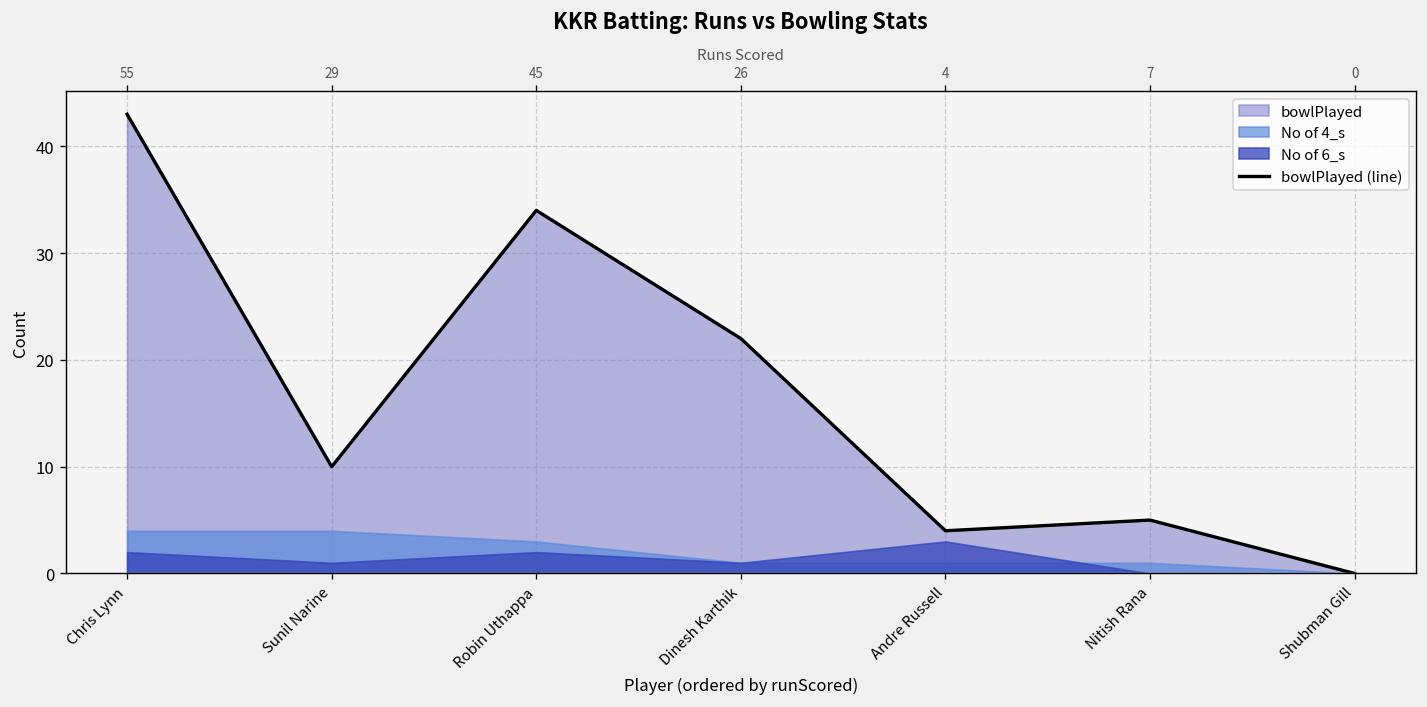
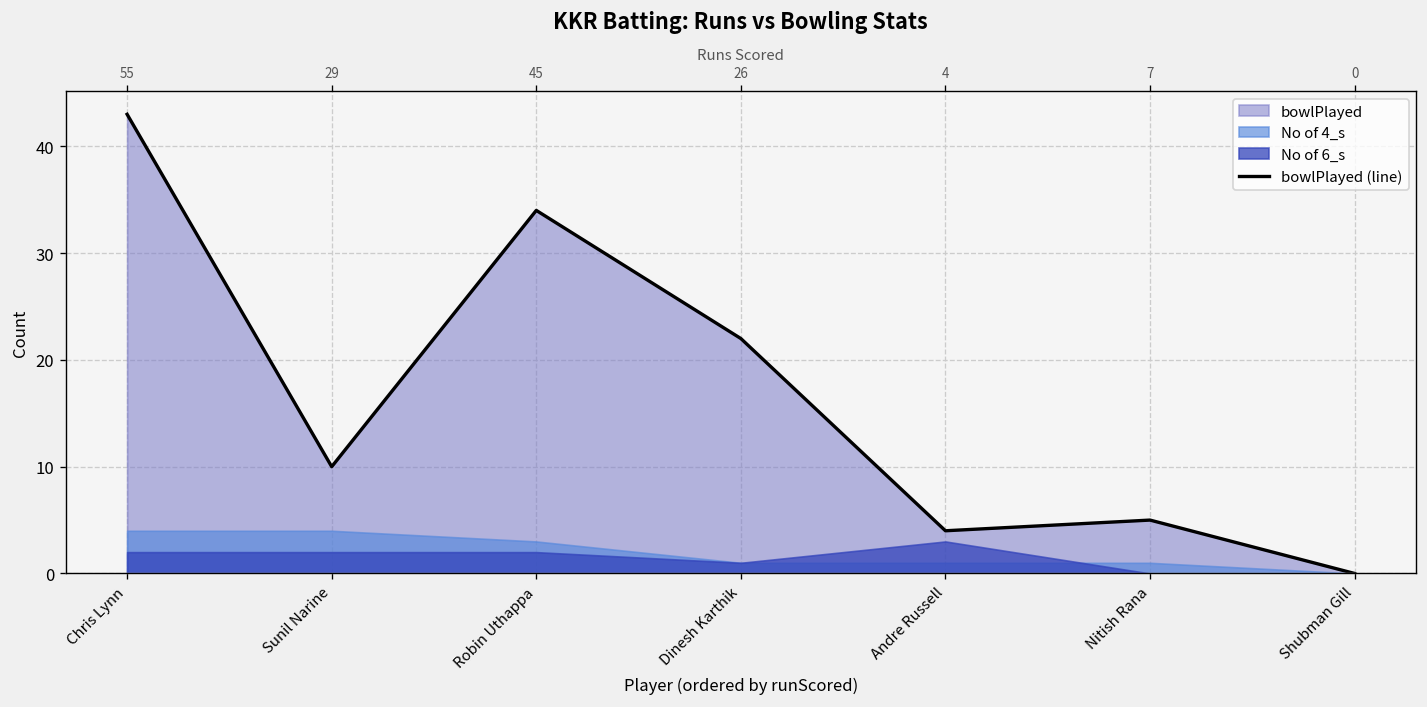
No of 6_s, Sunil Narine: 1 -> 2
